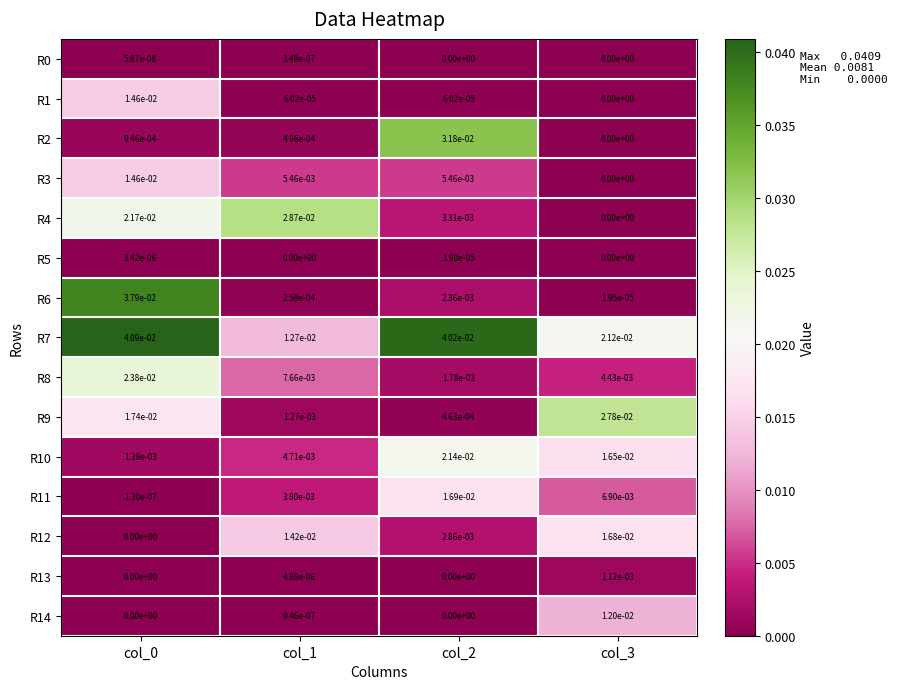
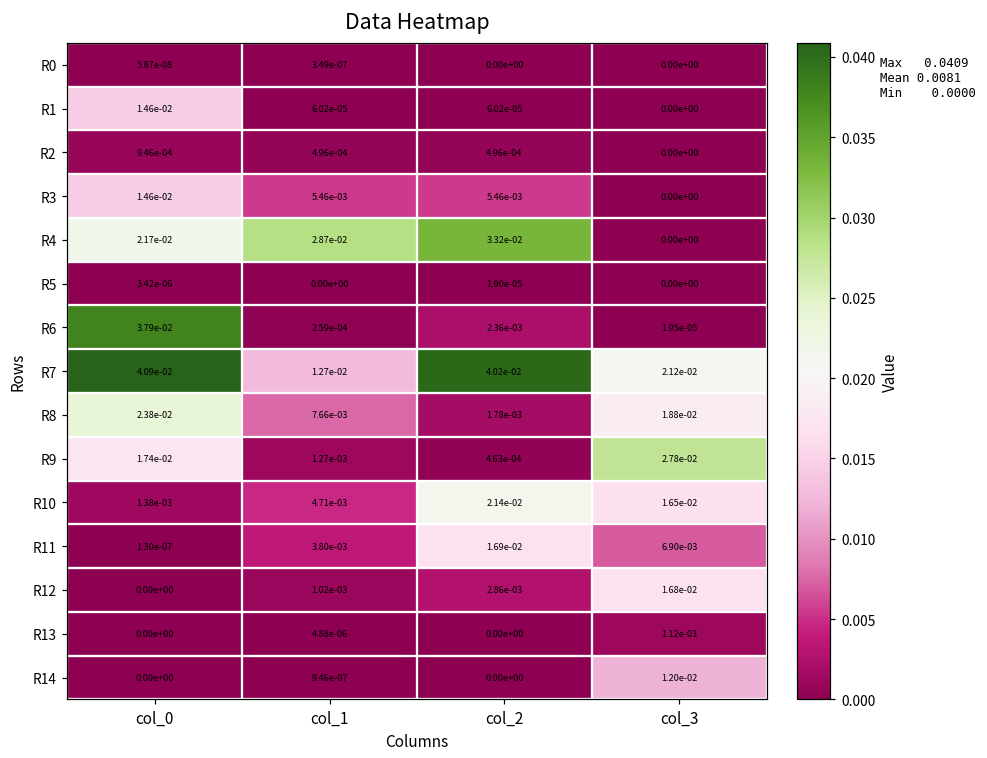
R2, col_2: 3.18e-02 -> 4.96e-04
R4, col_2: 3.31e-03 -> 3.32e-02
R8, col_3: 4.43e-03 -> 1.88e-02
R12, col_1: 1.42e-02 -> 1.02e-03
